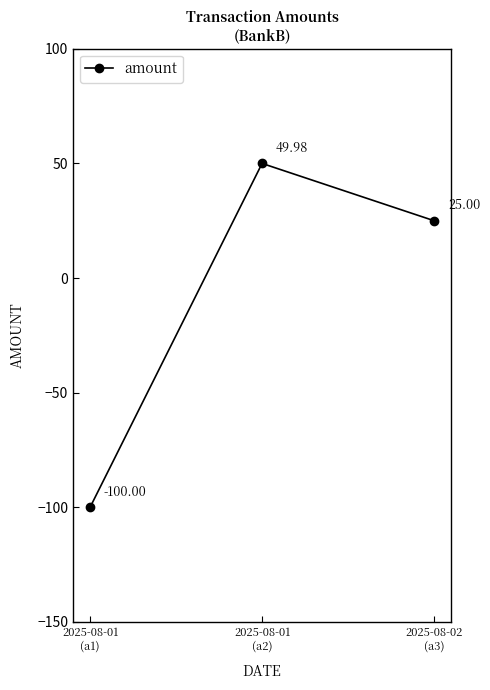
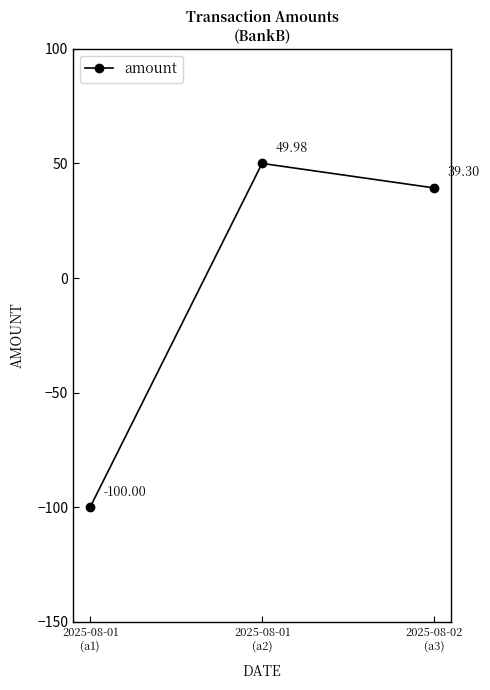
2025-08-02 (a3): 25.00 -> 39.30
